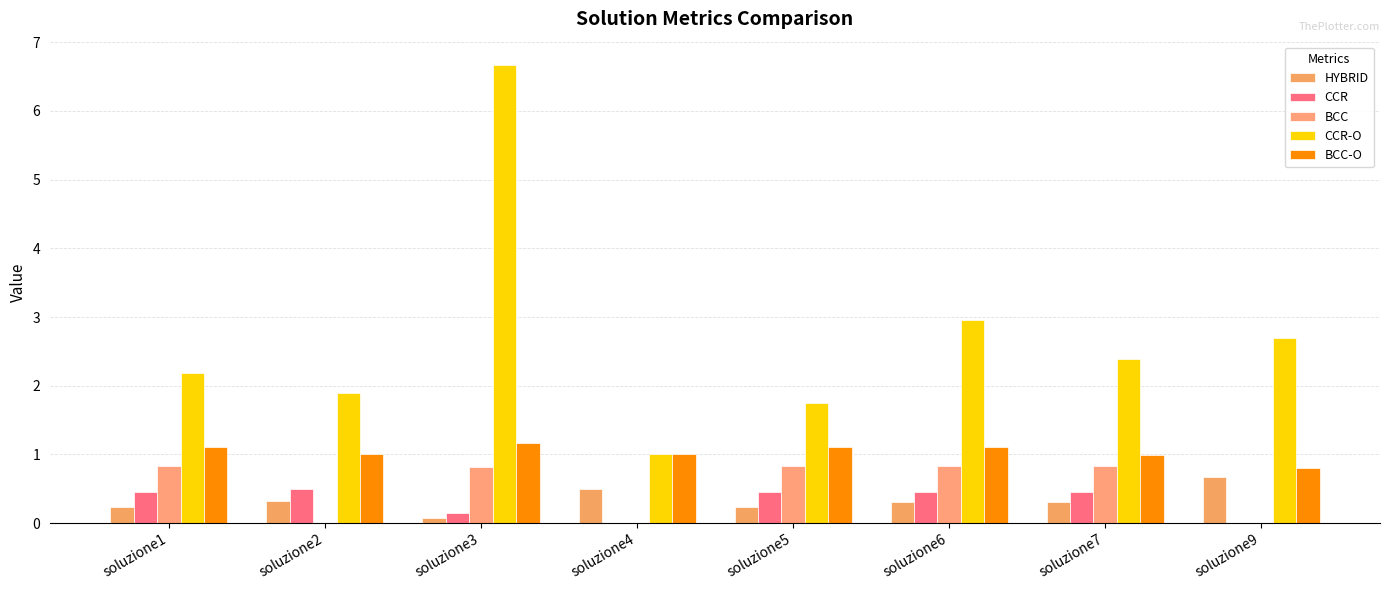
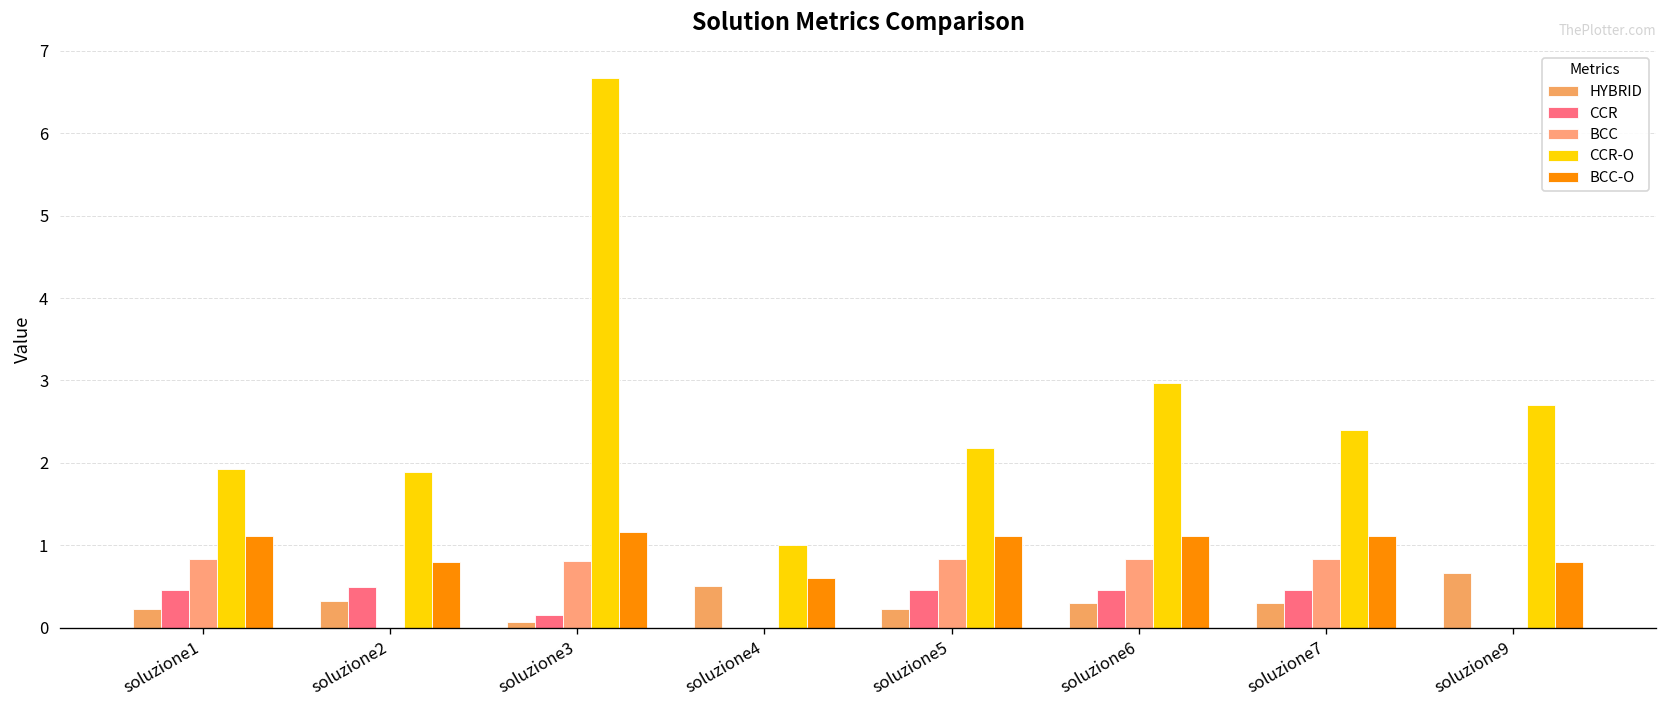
CCR-O, soluzione1: 2.2 -> 1.9
BCC-O, soluzione2: 1.0 -> 0.8
BCC-O, soluzione4: 1.0 -> 0.6
CCR-O, soluzione5: 1.8 -> 2.2
BCC-O, soluzione7: 1.0 -> 1.1
